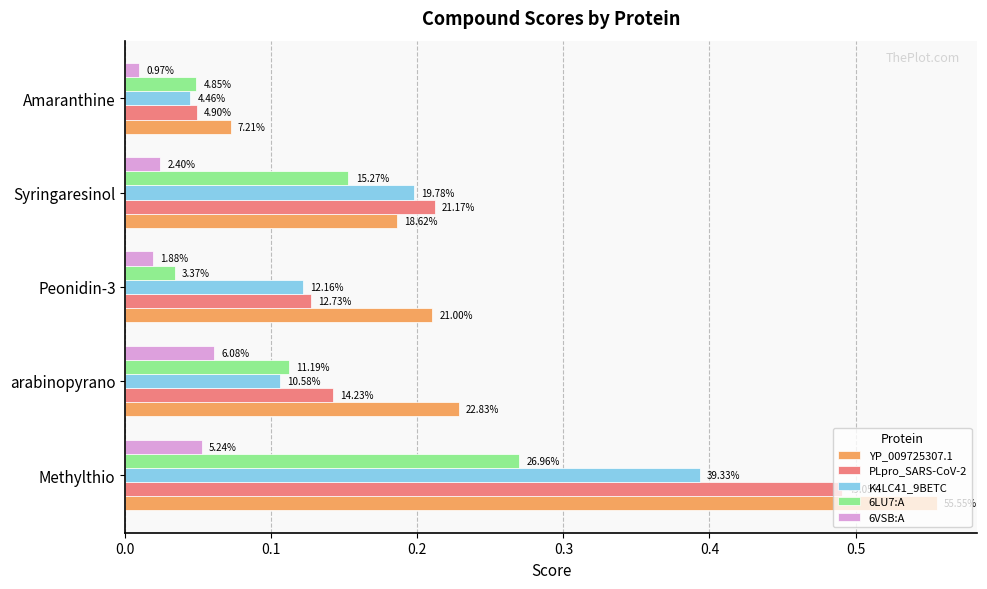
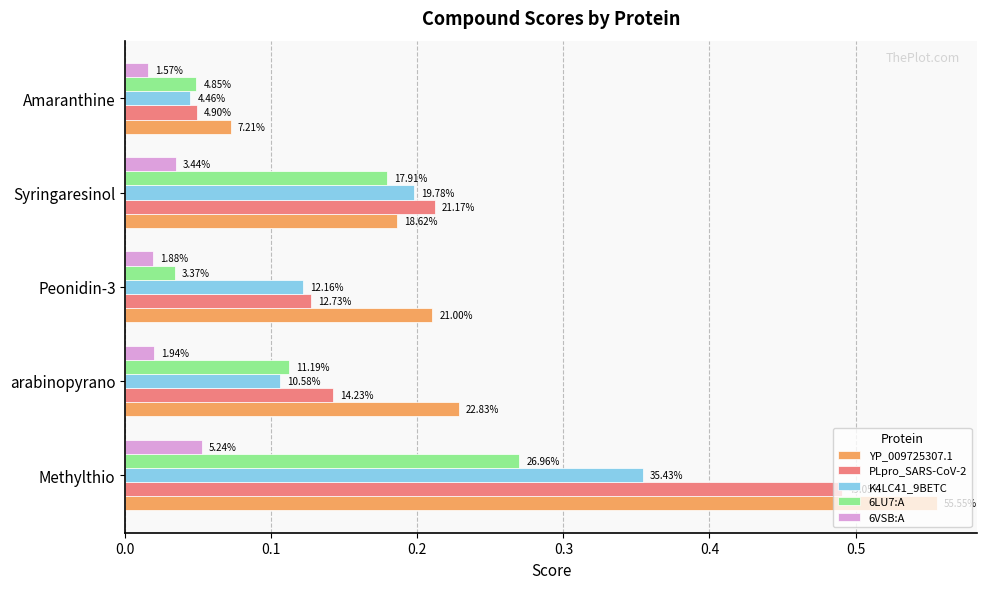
6VSB:A, Amaranthine: 0.97% -> 1.57%
6VSB:A, Syringaresinol: 2.40% -> 3.44%
6LU7:A, Syringaresinol: 15.27% -> 17.91%
6VSB:A, arabinopyrano: 6.08% -> 1.94%
K4LC41_9BETC, Methylthio: 39.33% -> 35.43%
